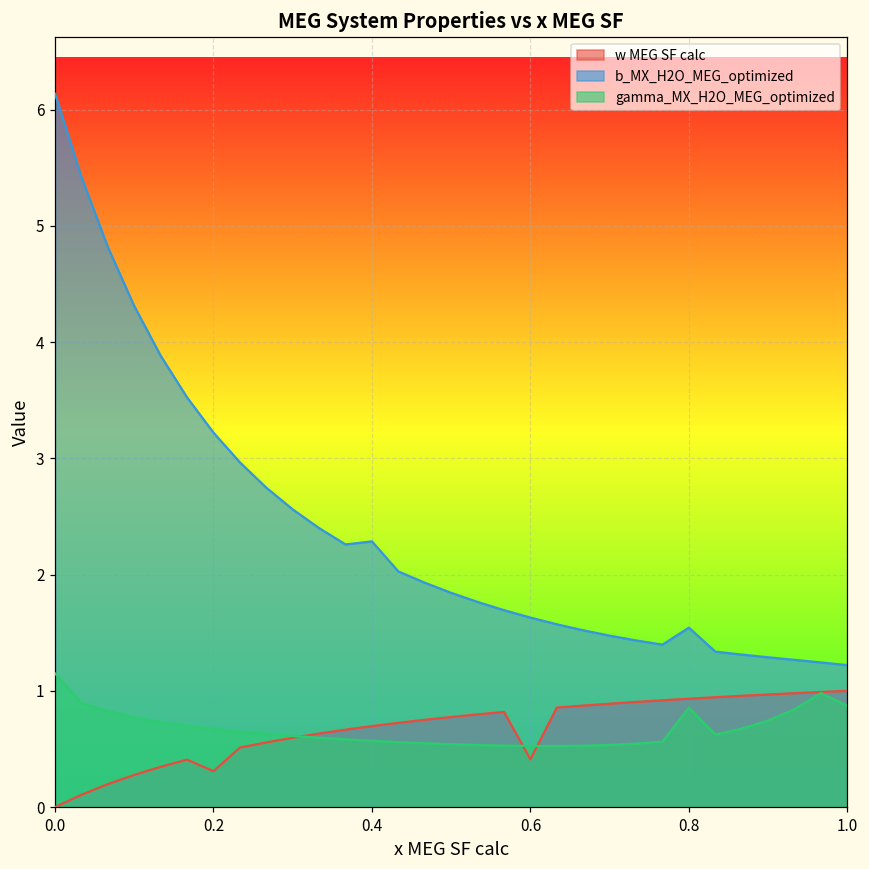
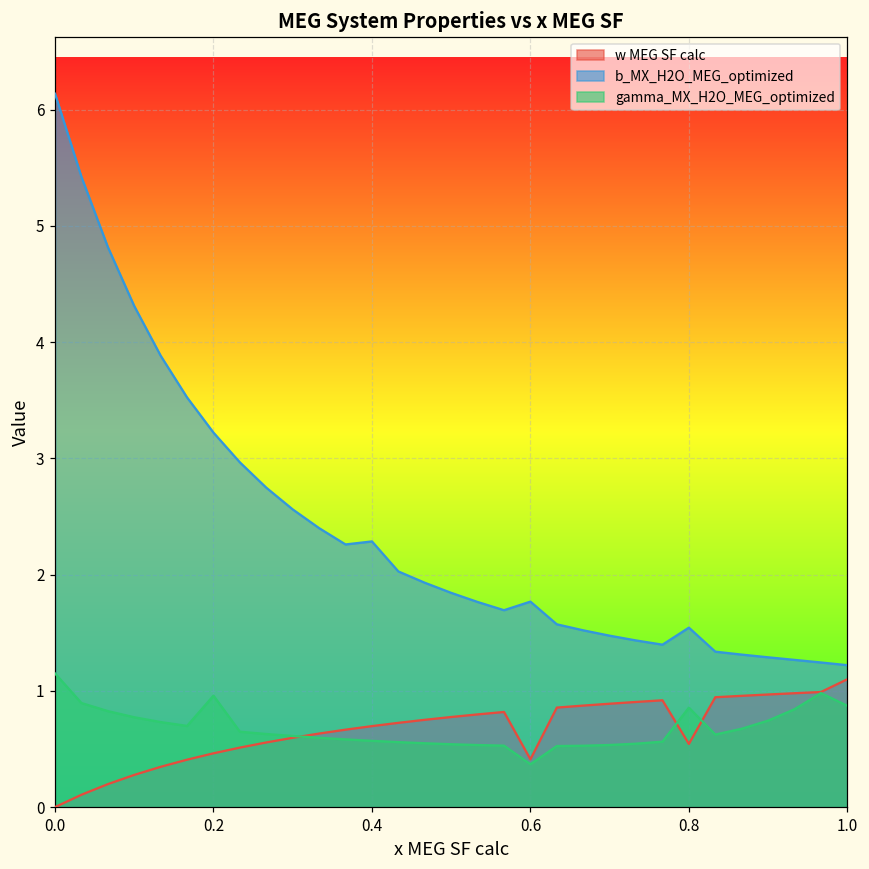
w MEG SF calc, 0.2: 0.31 -> 0.46
gamma_MX_H2O_MEG_optimized, 0.2: 0.67 -> 0.96
b_MX_H2O_MEG_optimized, 0.6: 1.63 -> 1.77
gamma_MX_H2O_MEG_optimized, 0.6: 0.53 -> 0.37
w MEG SF calc, 0.8: 0.93 -> 0.54
w MEG SF calc, 1.0: 1.0 -> 1.1
